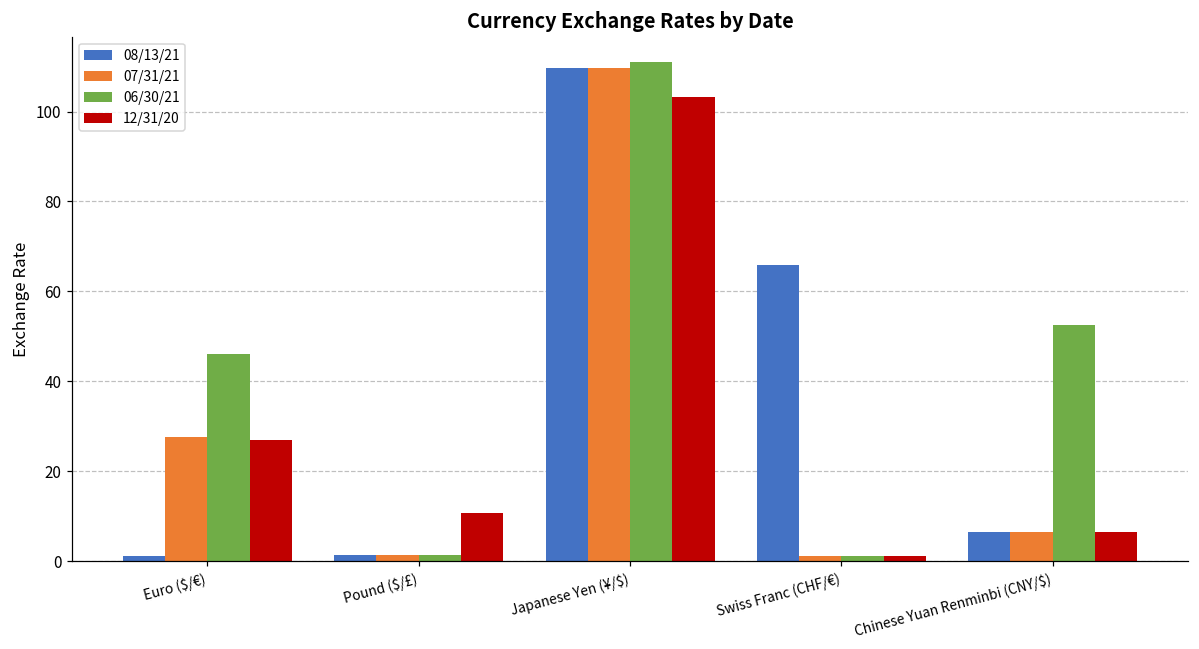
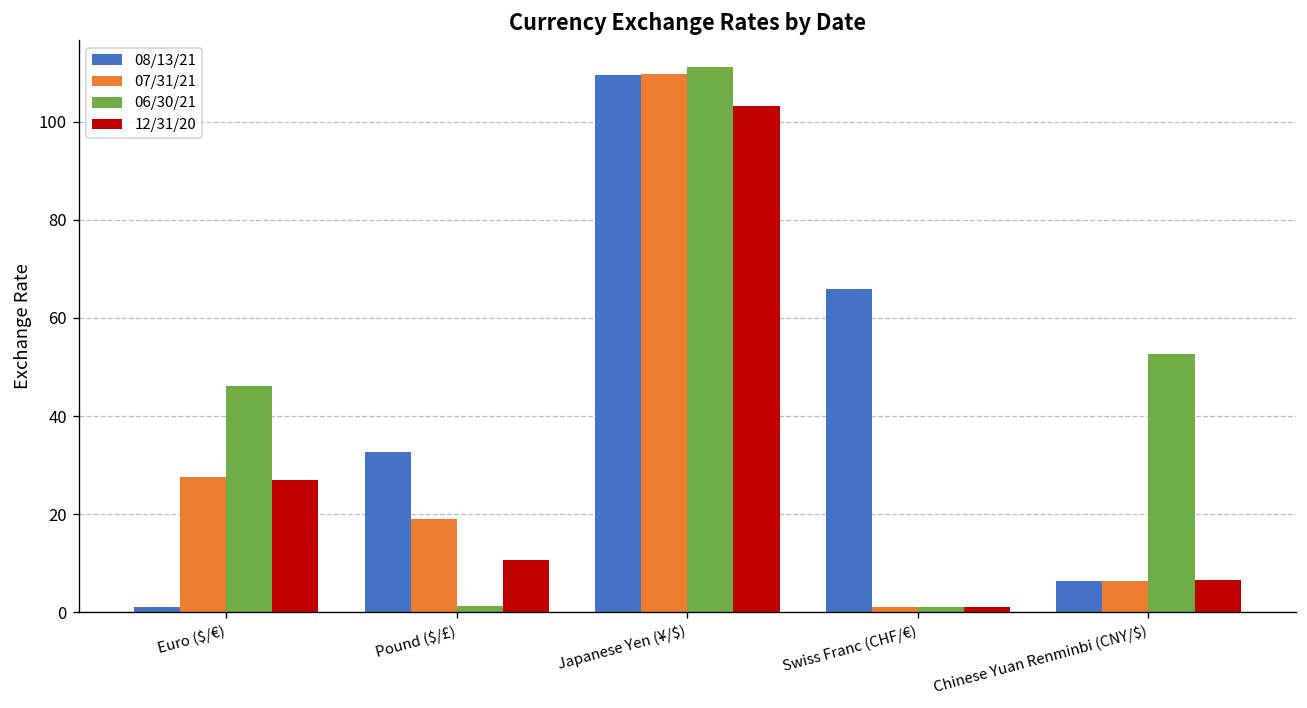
08/13/21, Pound ($/£): 1 -> 33
07/31/21, Pound ($/£): 1 -> 19
